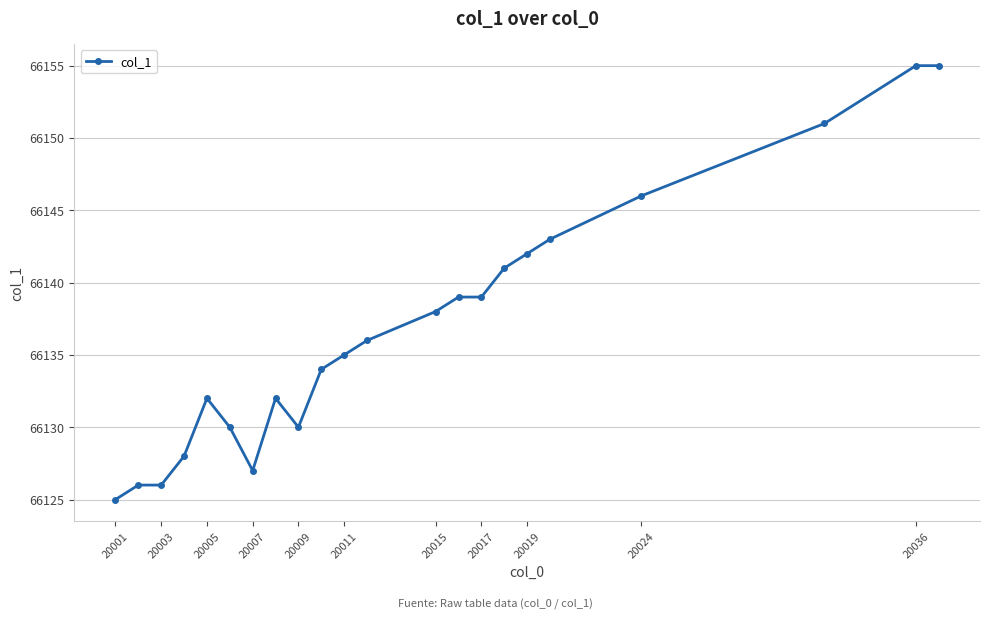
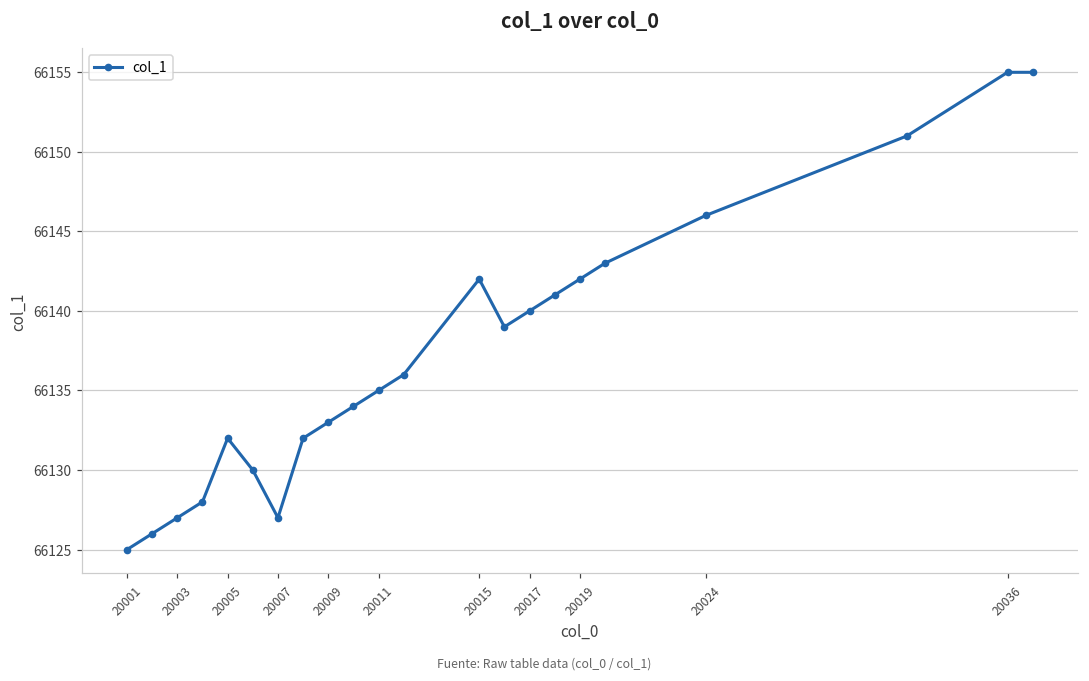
20003: 66126 -> 66127
20009: 66130 -> 66133
20015: 66138 -> 66142
20017: 66139 -> 66140
